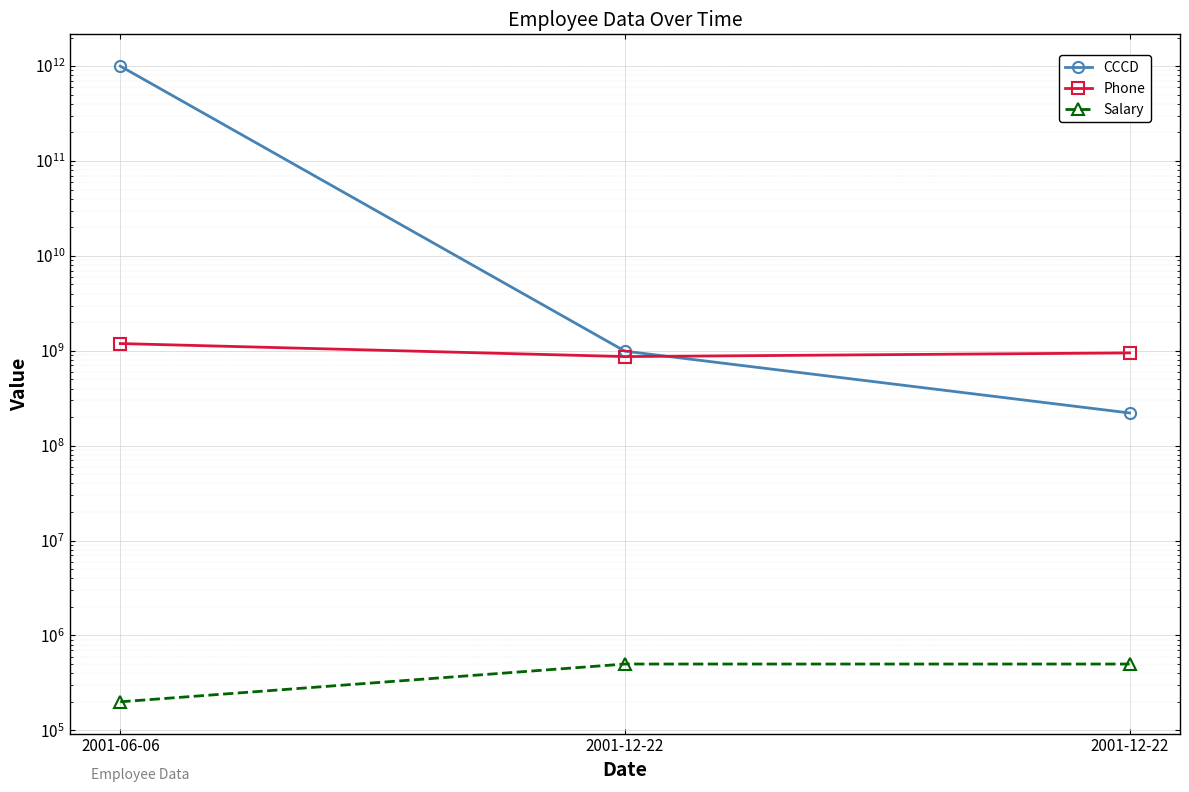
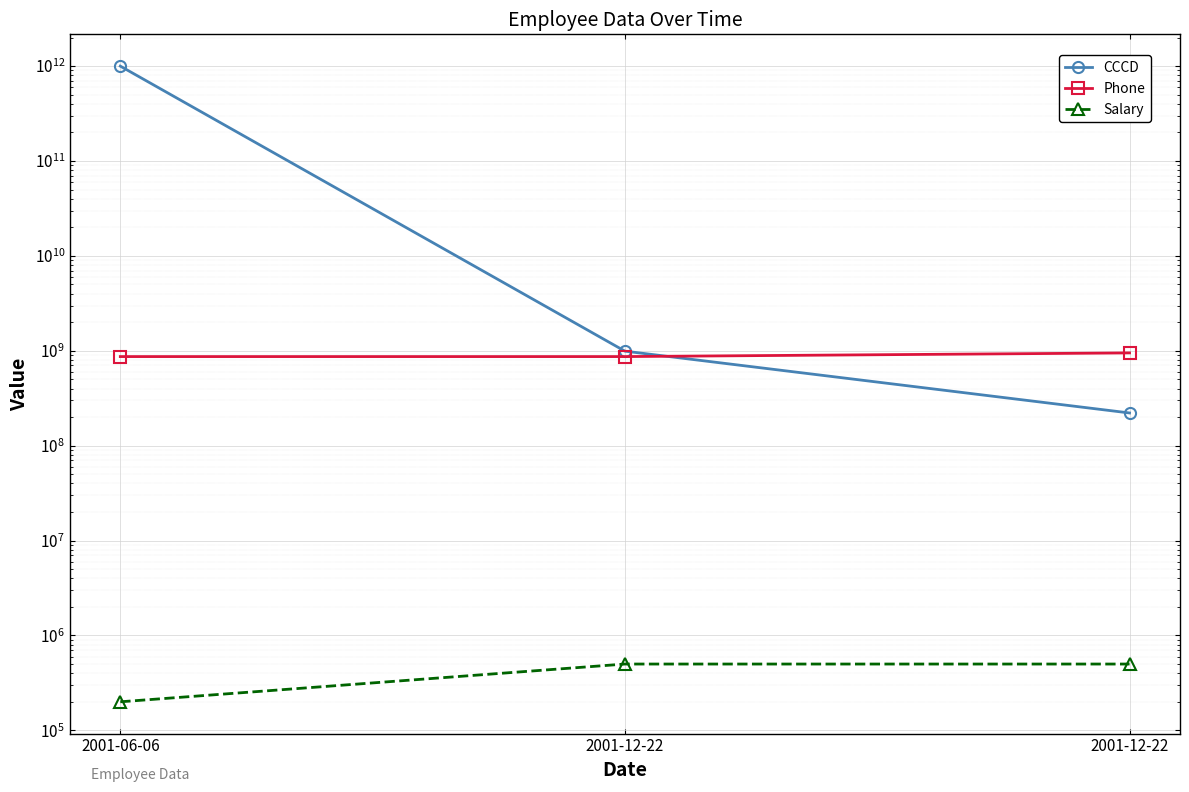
Phone, 2001-06-06: 1200000000 -> 900000000
